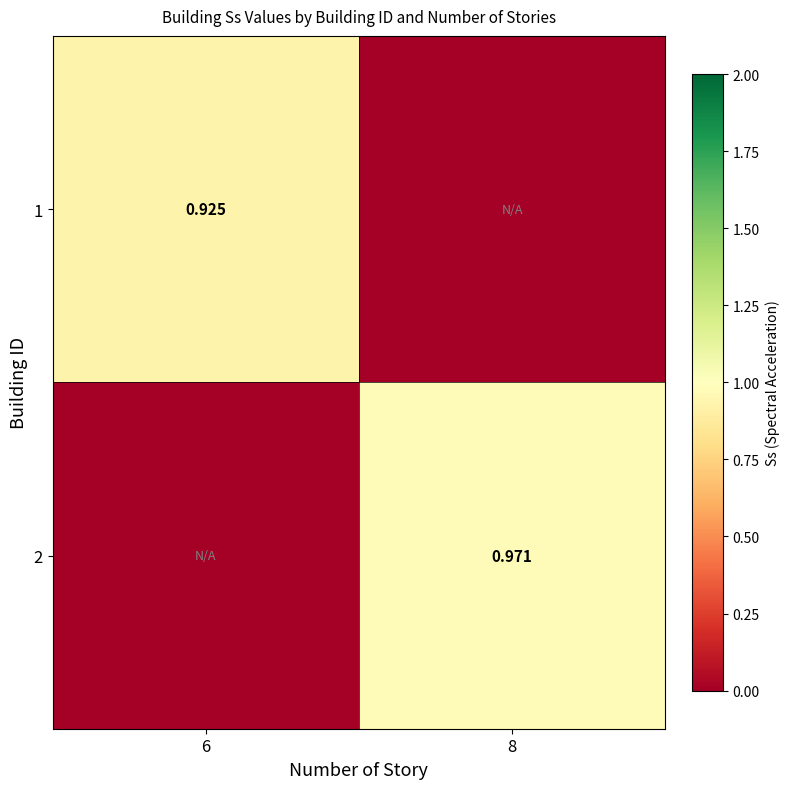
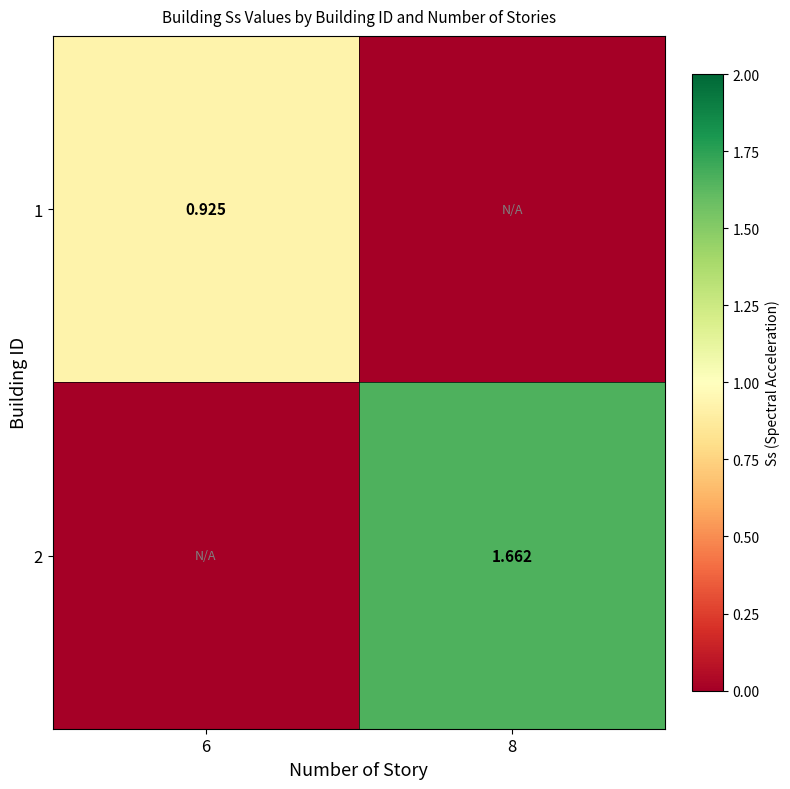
2, 8: 0.971 -> 1.662
